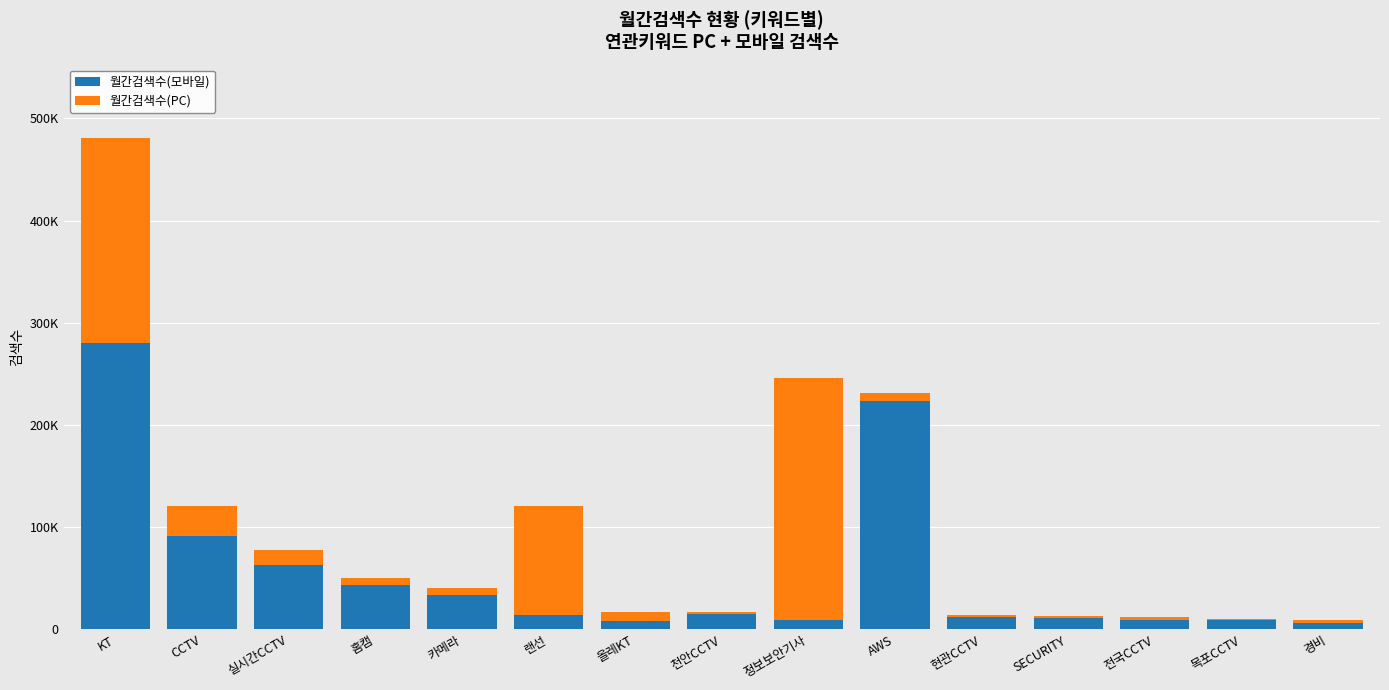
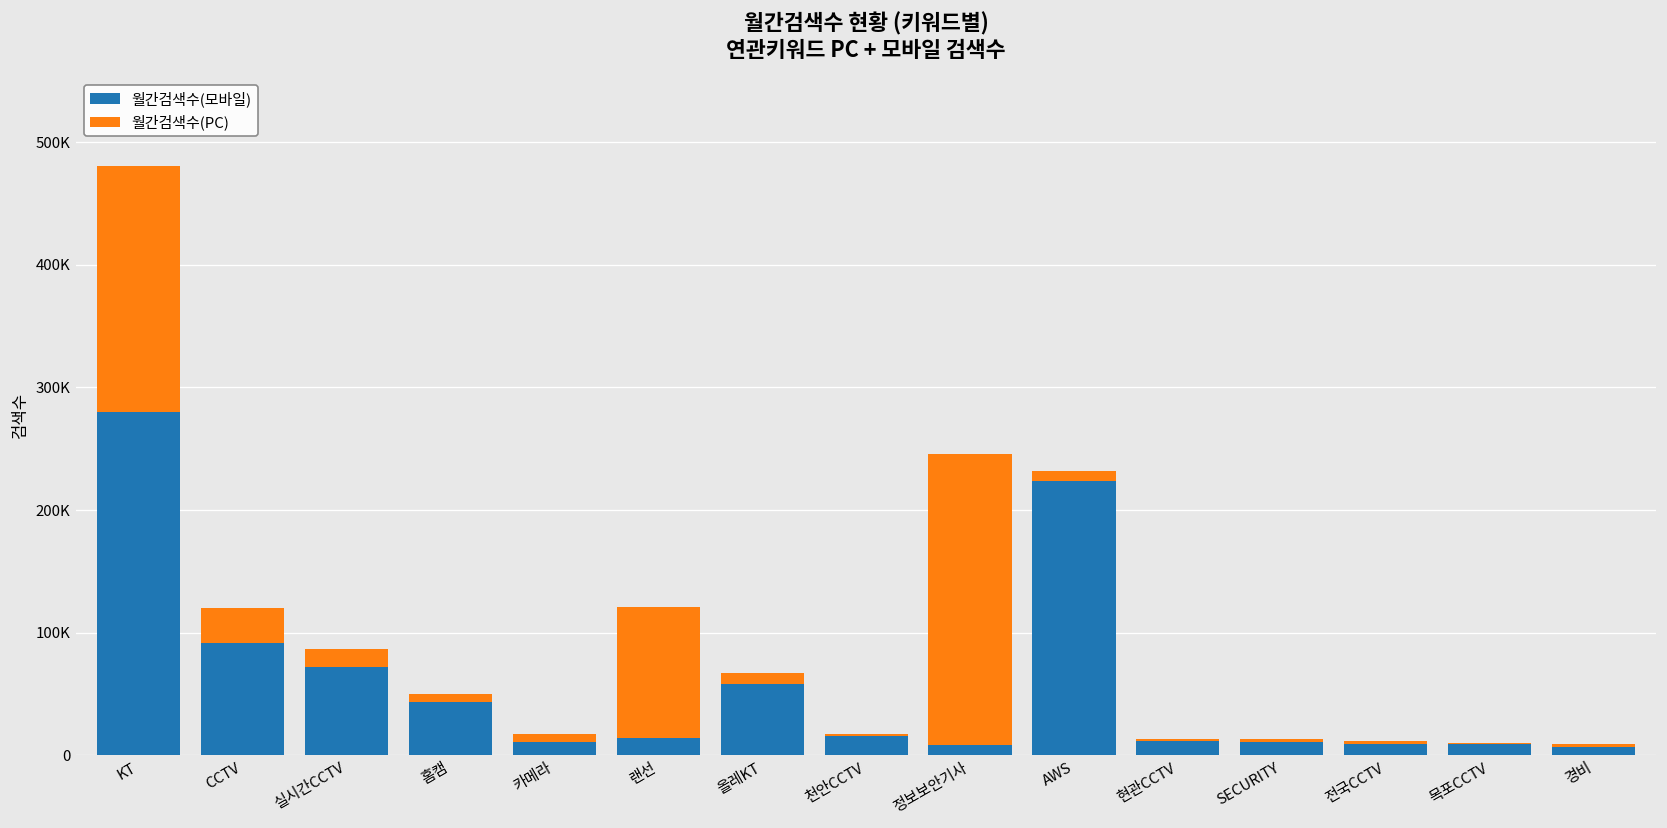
월간검색수(모바일), 실시간CCTV: 63000 -> 72000
월간검색수(모바일), 카메라: 34000 -> 11000
월간검색수(모바일), 올레KT: 9000 -> 58000
